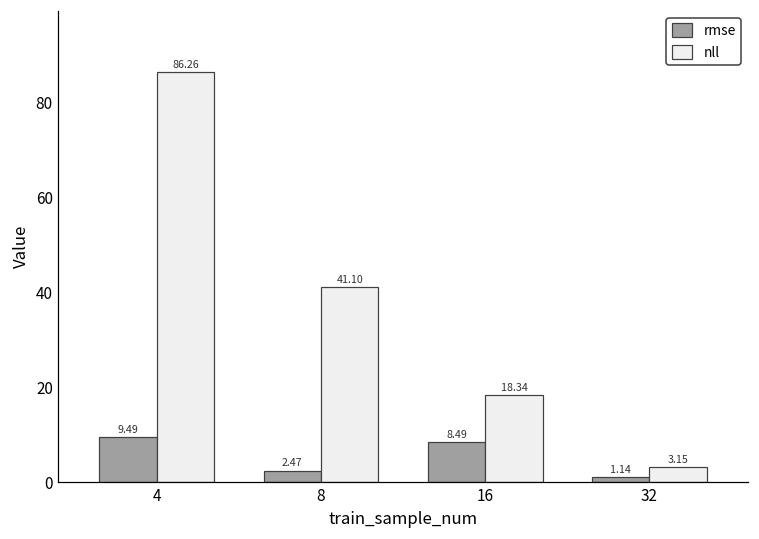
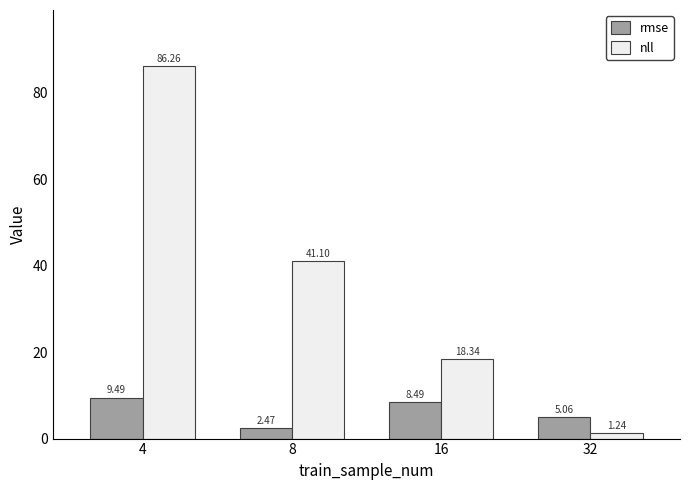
rmse, 32: 1.14 -> 5.06
nll, 32: 3.15 -> 1.24
